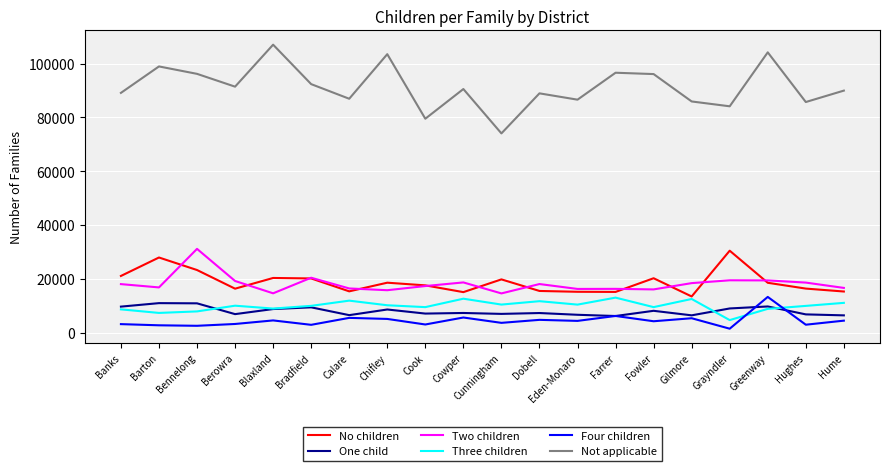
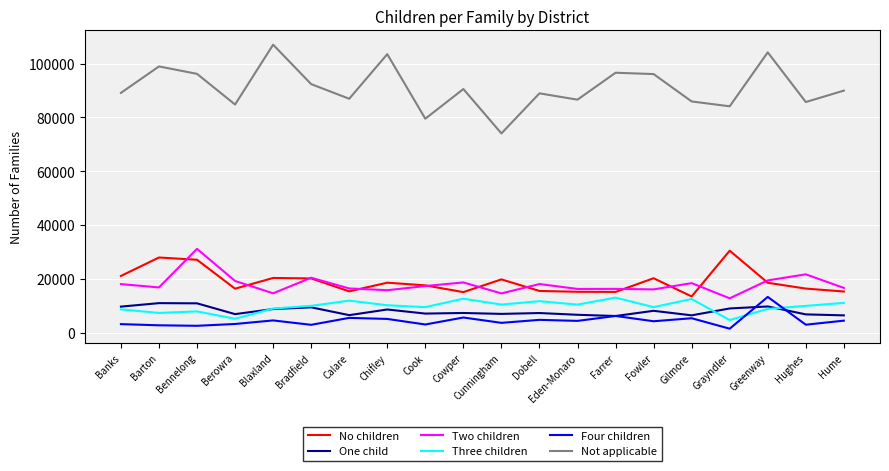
No children, Bennelong: 23000 -> 27000
Three children, Berowra: 10000 -> 5000
Not applicable, Berowra: 91000 -> 85000
Two children, Grayndler: 19000 -> 13000
Two children, Hughes: 19000 -> 22000
